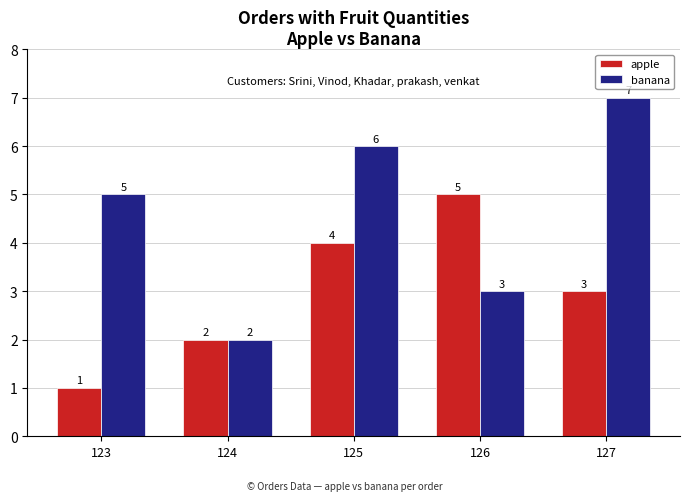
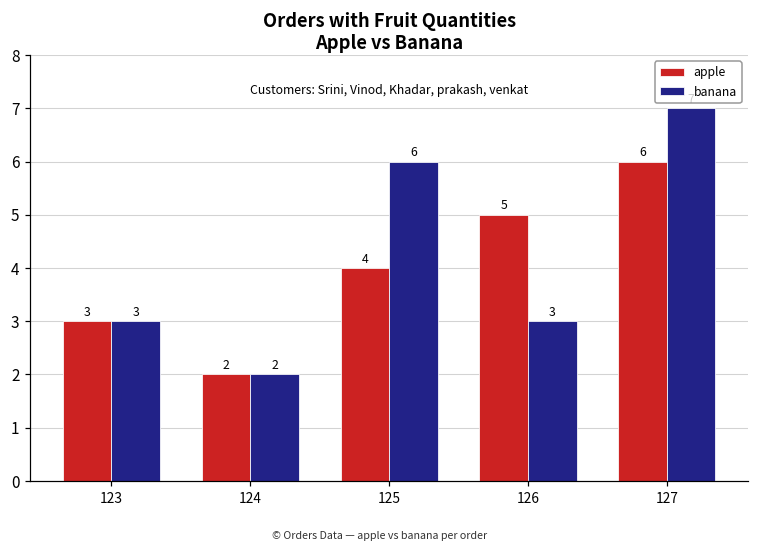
apple, 123: 1 -> 3
banana, 123: 5 -> 3
apple, 127: 3 -> 6
